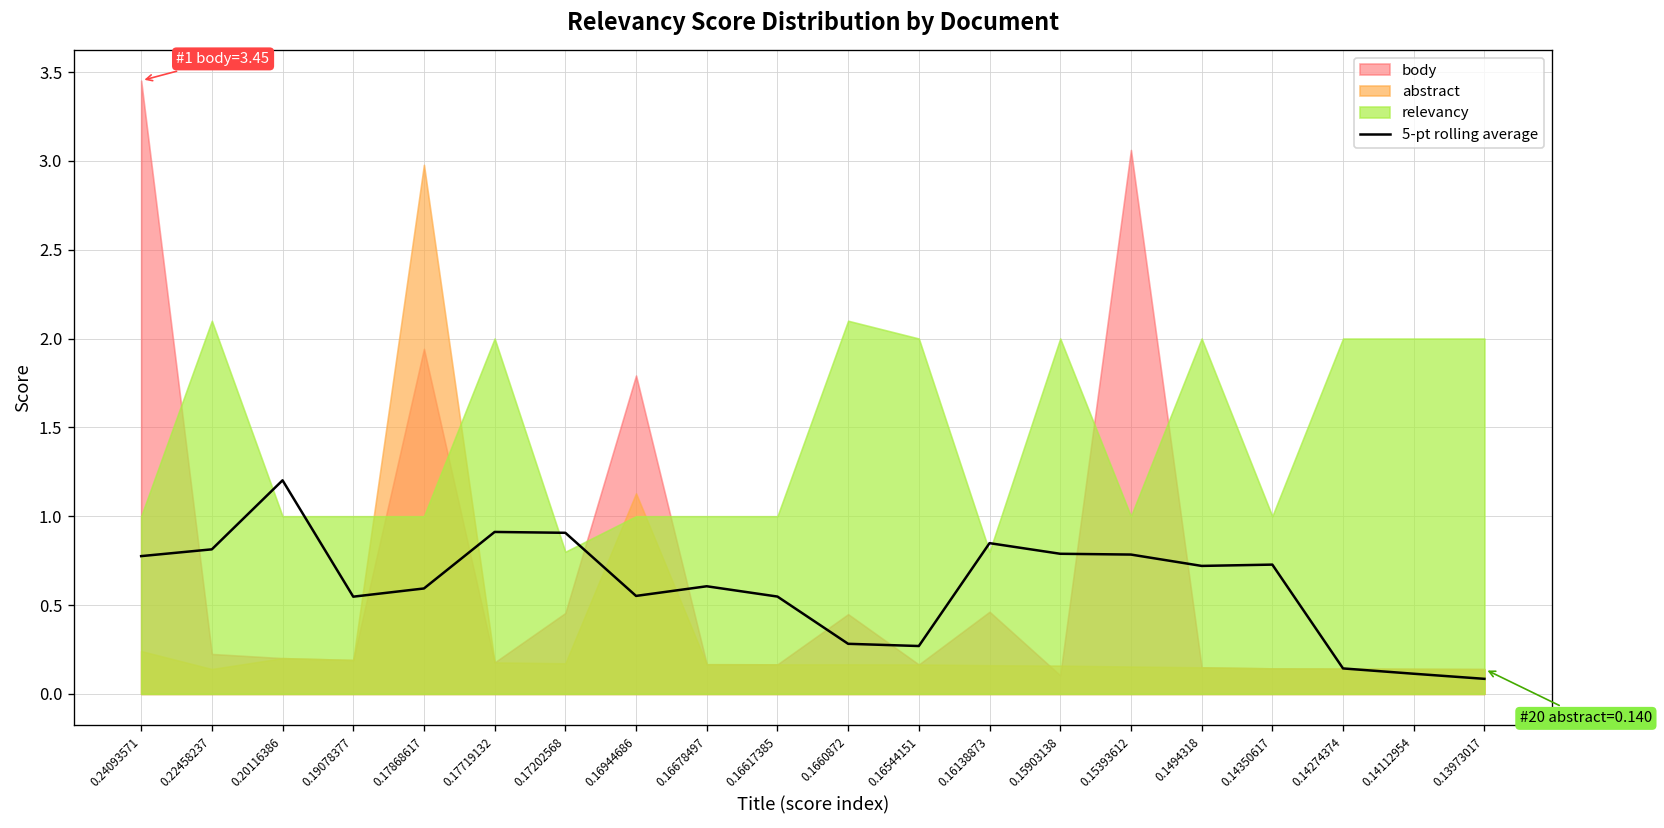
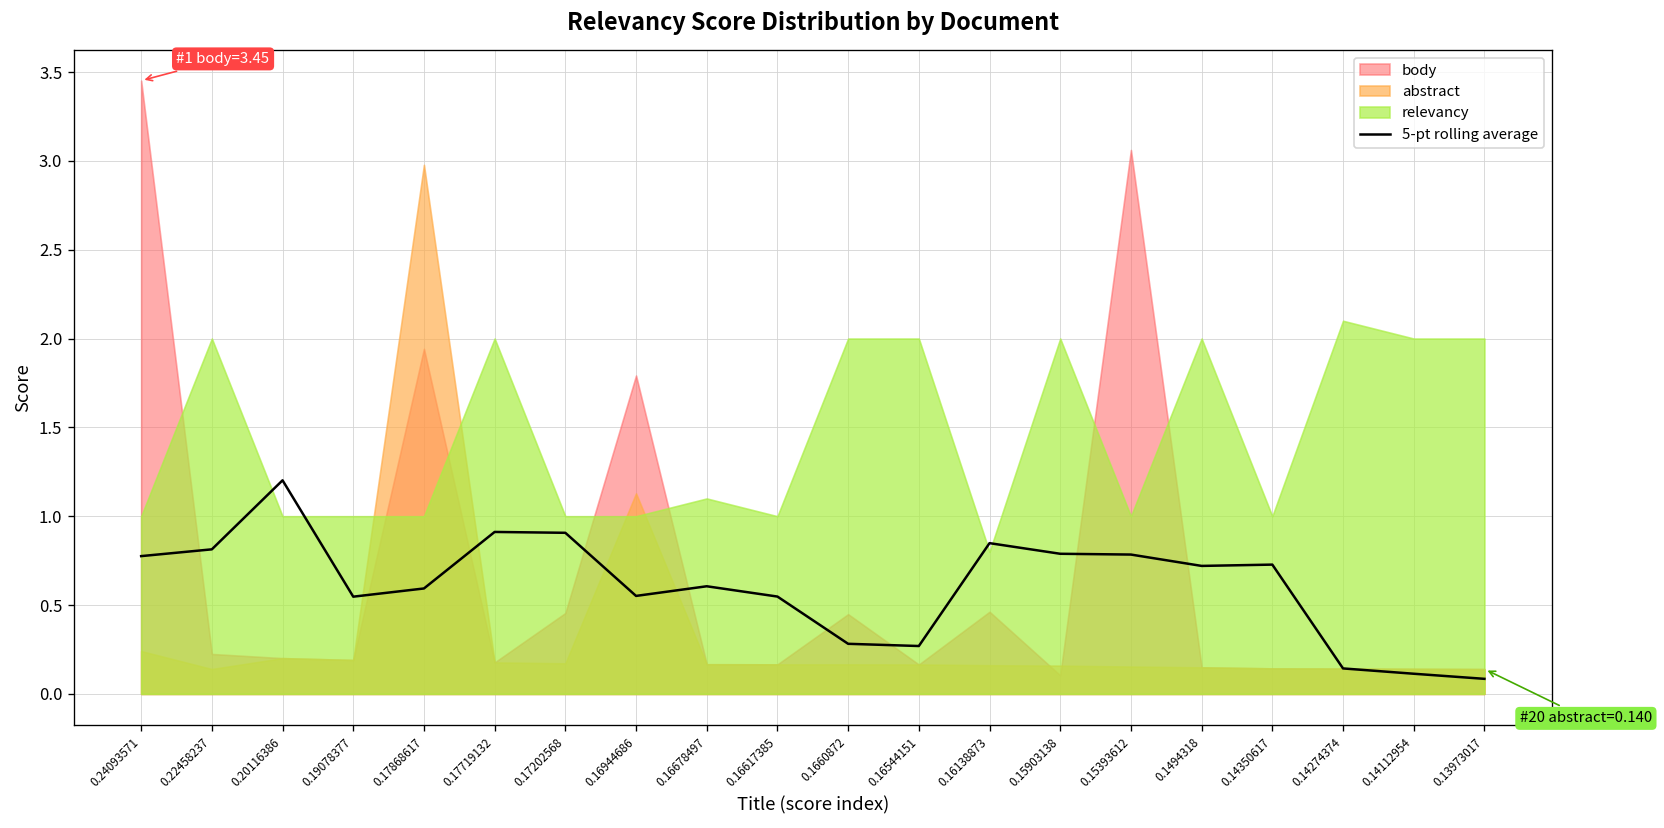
relevancy, 0.22458237: 2.1 -> 2.0
relevancy, 0.17202568: 0.8 -> 1.0
relevancy, 0.16678497: 1.0 -> 1.1
relevancy, 0.1660872: 2.1 -> 2.0
relevancy, 0.14274374: 2.0 -> 2.1
